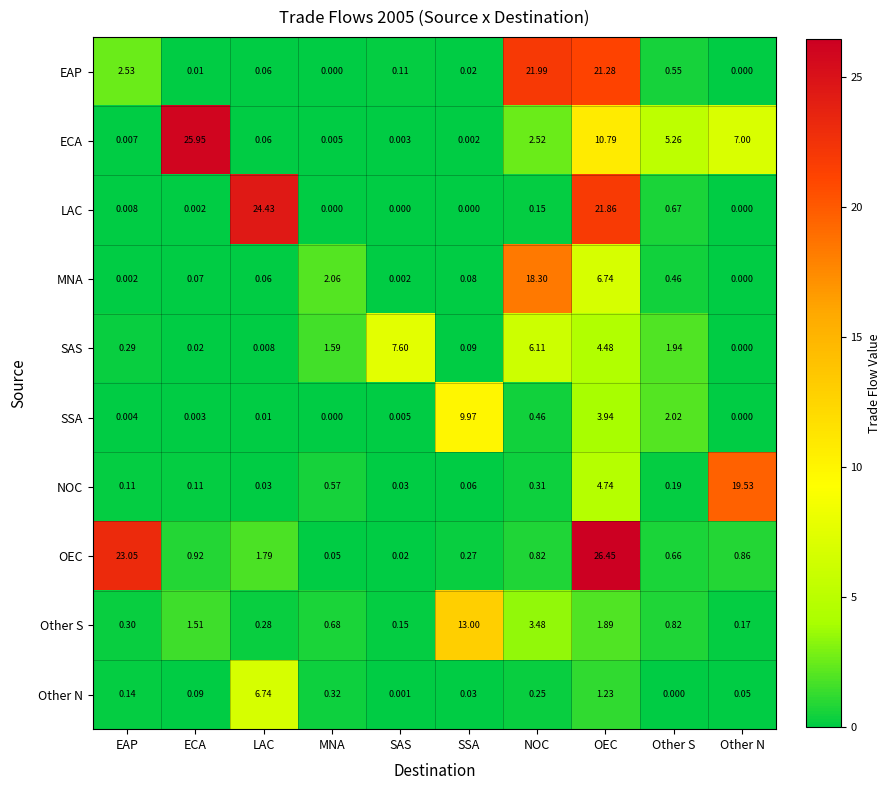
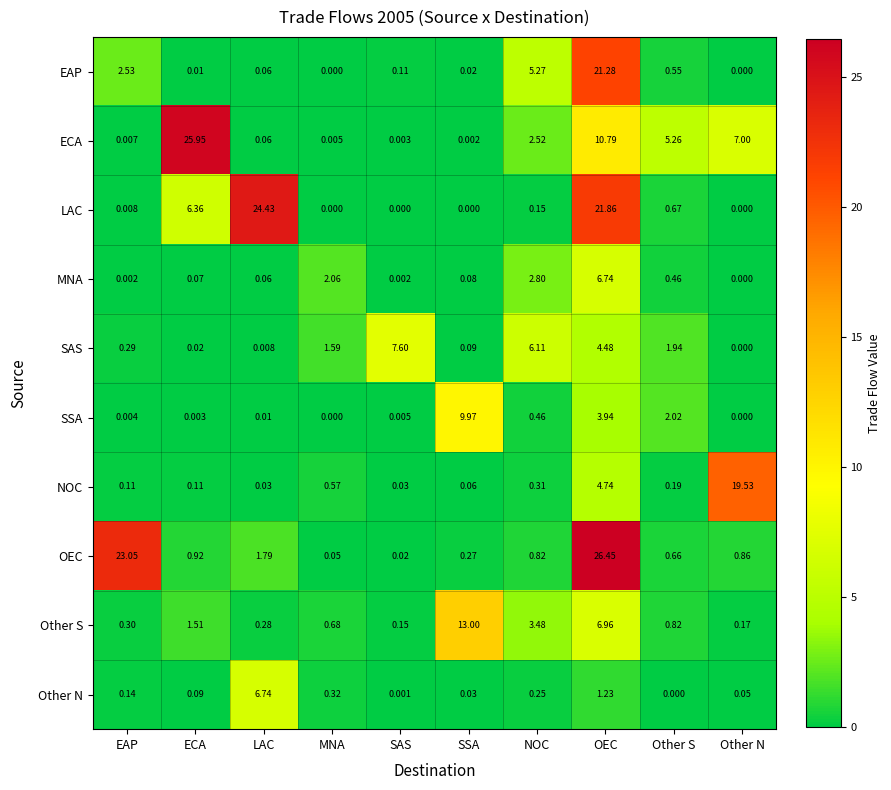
EAP, NOC: 21.99 -> 5.27
LAC, ECA: 0.002 -> 6.36
MNA, NOC: 18.30 -> 2.80
Other S, OEC: 1.89 -> 6.96
